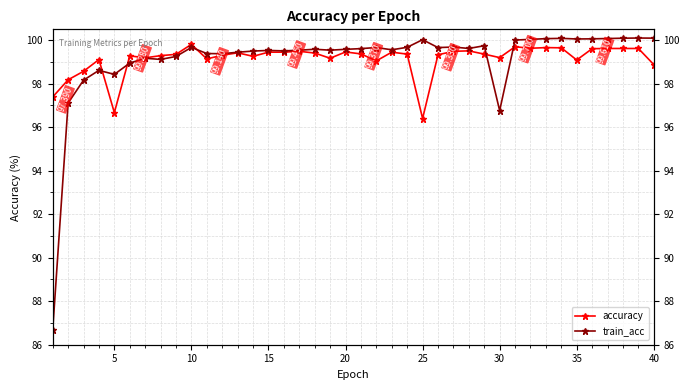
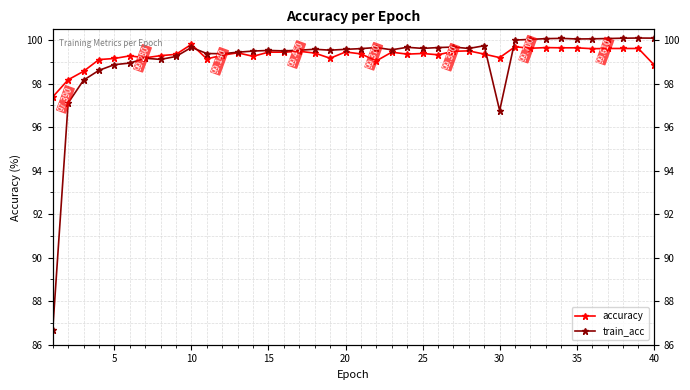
accuracy, 5: 96.7 -> 99.2
train_acc, 5: 98.4 -> 98.9
accuracy, 25: 96.4 -> 99.4
train_acc, 25: 100.0 -> 99.6
accuracy, 35: 99.1 -> 99.7
